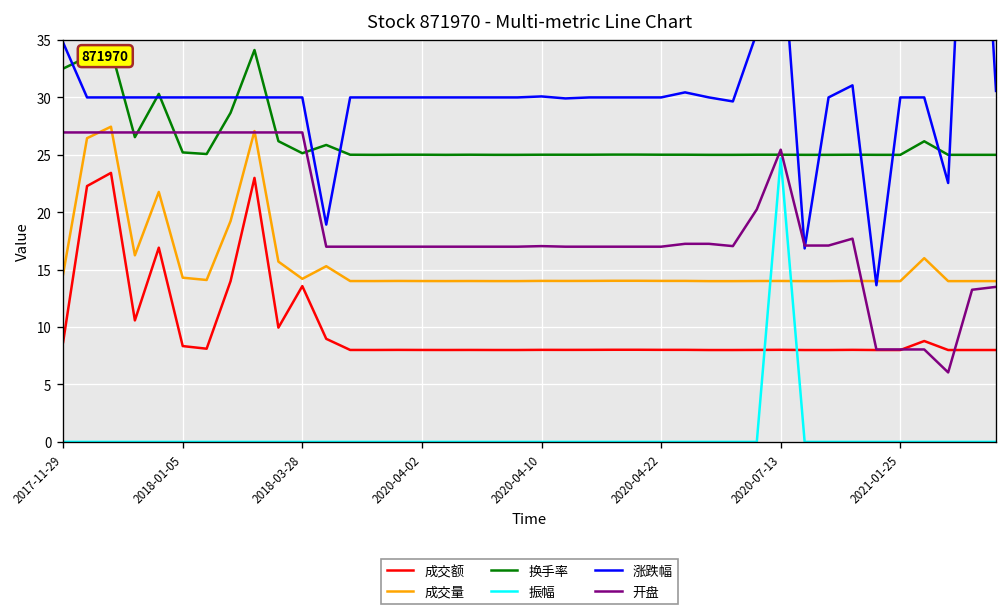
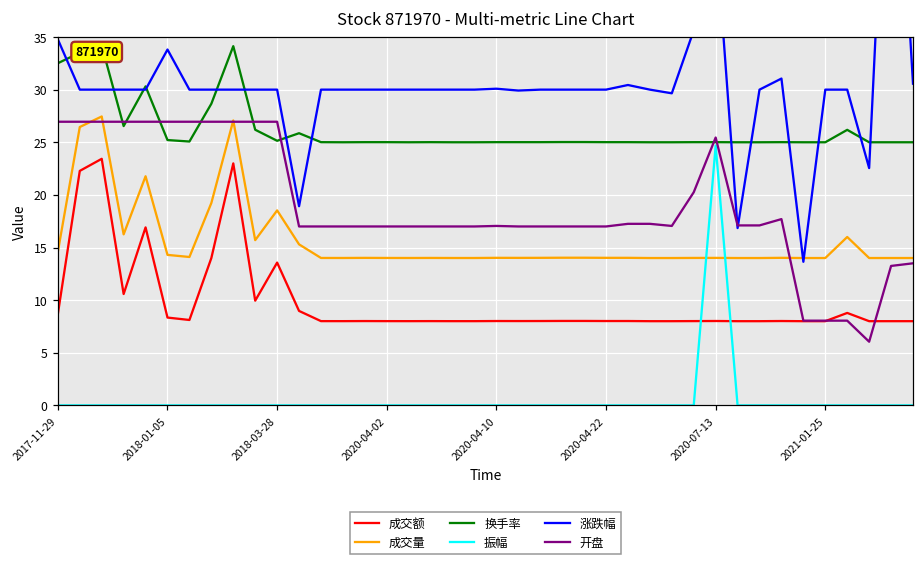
涨跌幅, 2018-01-05: 30 -> 34
成交量, 2018-03-28: 14 -> 19
